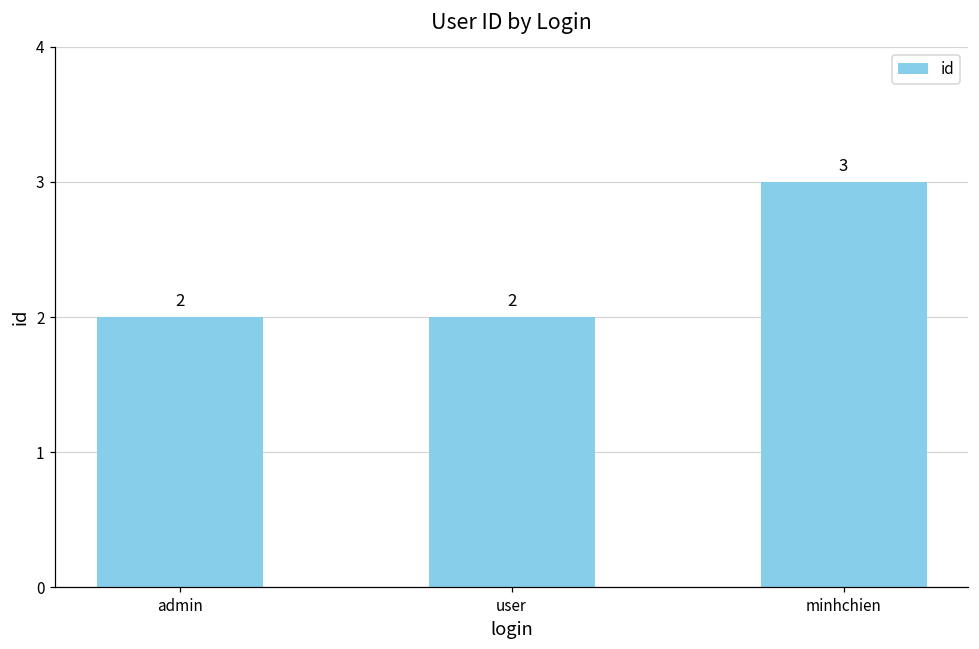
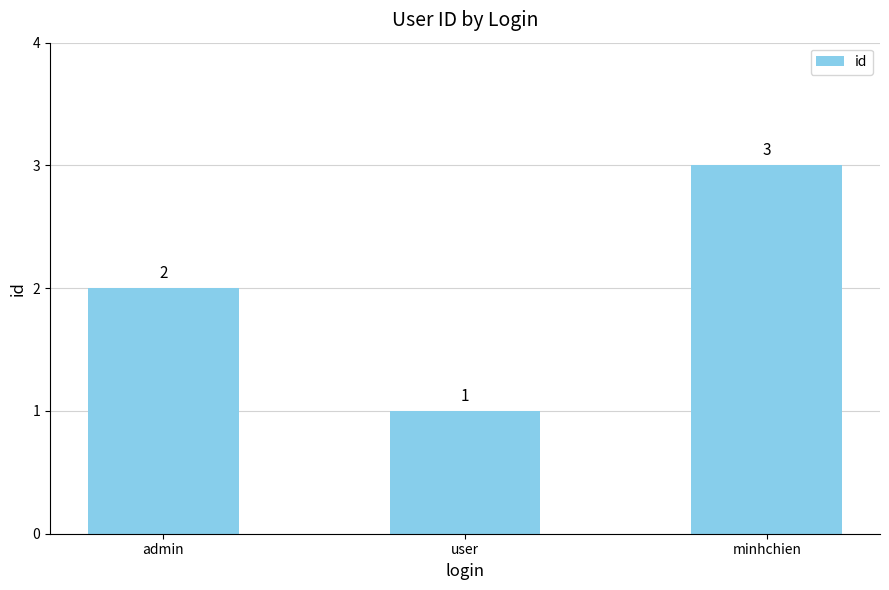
user: 2 -> 1
